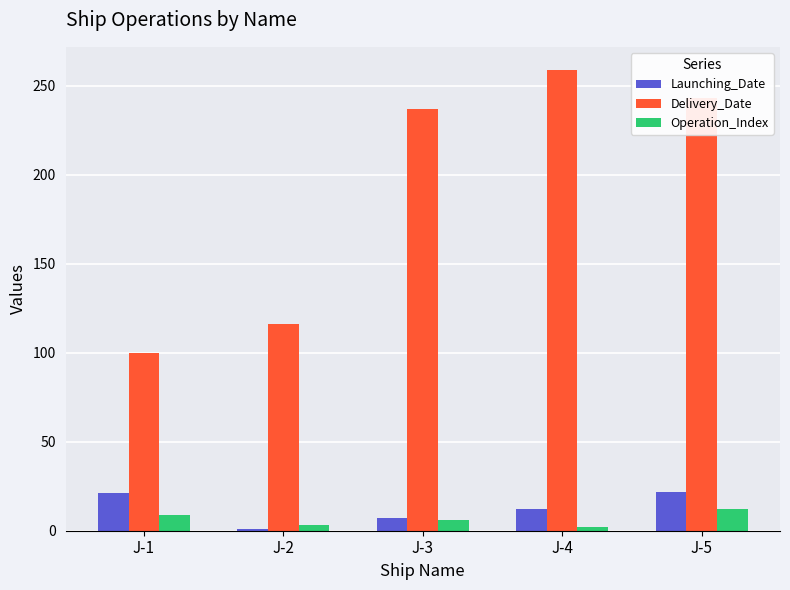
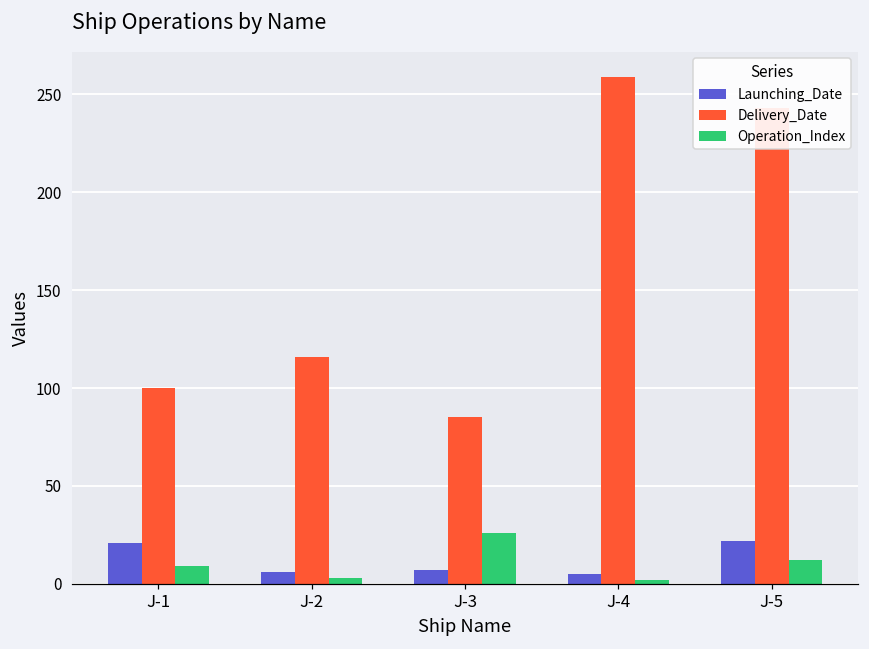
Launching_Date, J-2: 1 -> 6
Delivery_Date, J-3: 237 -> 85
Operation_Index, J-3: 6 -> 26
Launching_Date, J-4: 12 -> 5
